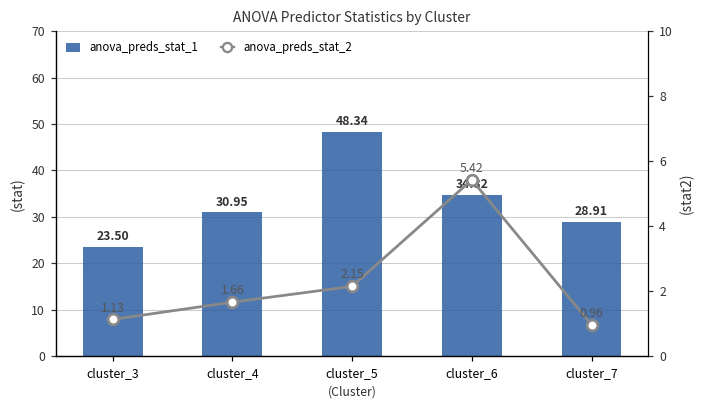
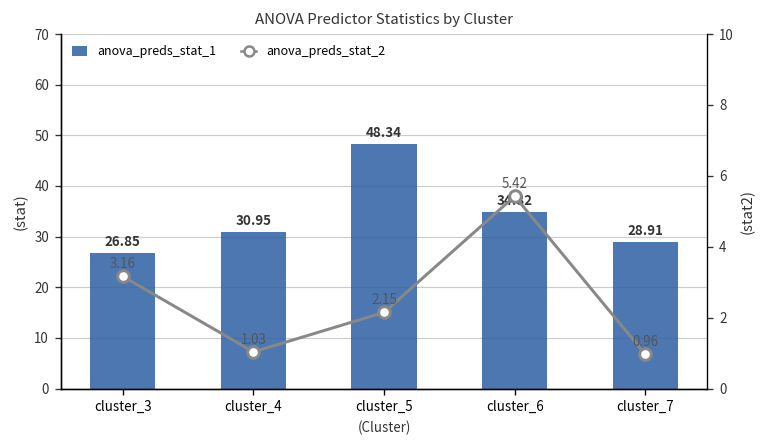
anova_preds_stat_1, cluster_3: 23.50 -> 26.85
anova_preds_stat_2, cluster_3: 1.13 -> 3.16
anova_preds_stat_2, cluster_4: 1.66 -> 1.03
